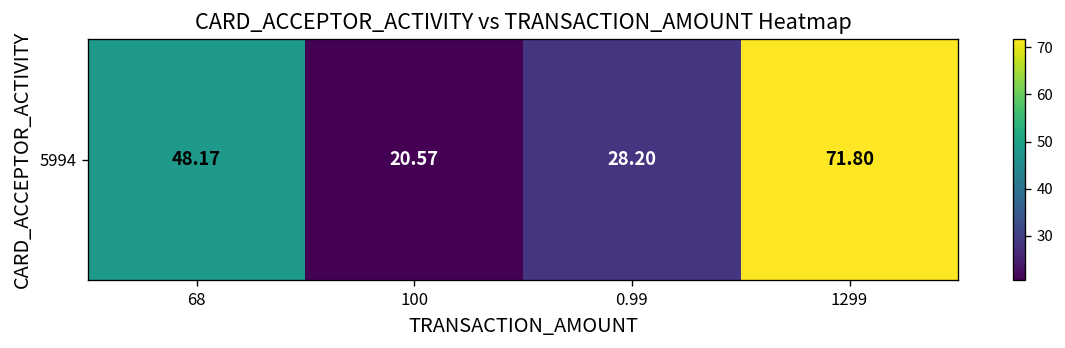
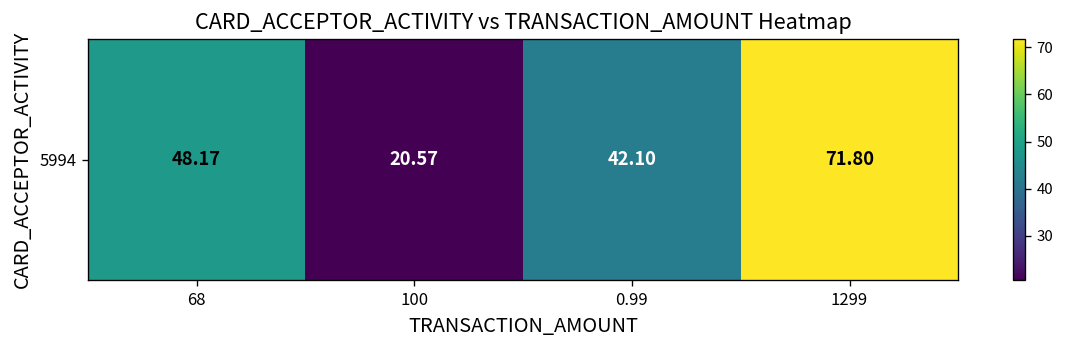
5994, 0.99: 28.20 -> 42.10
